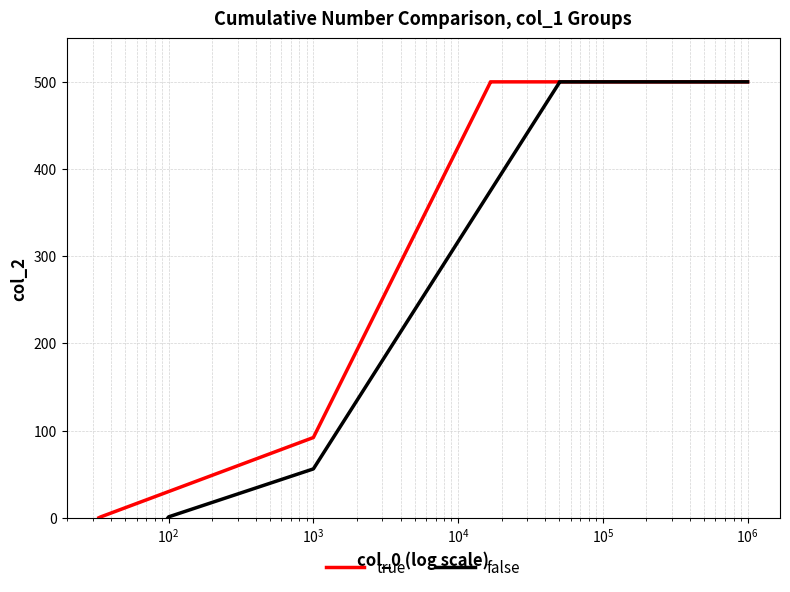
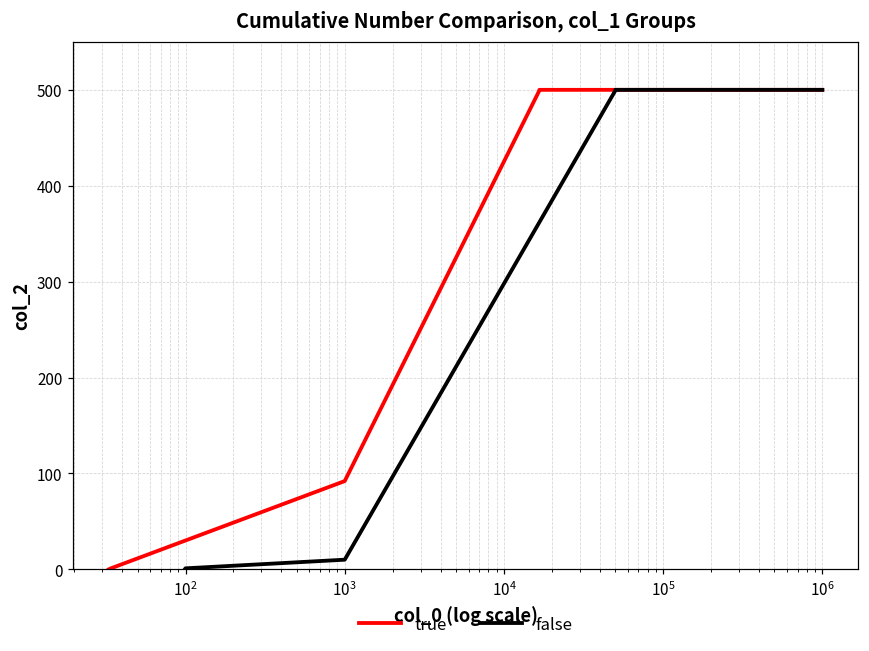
false, 10^3: 60 -> 10
